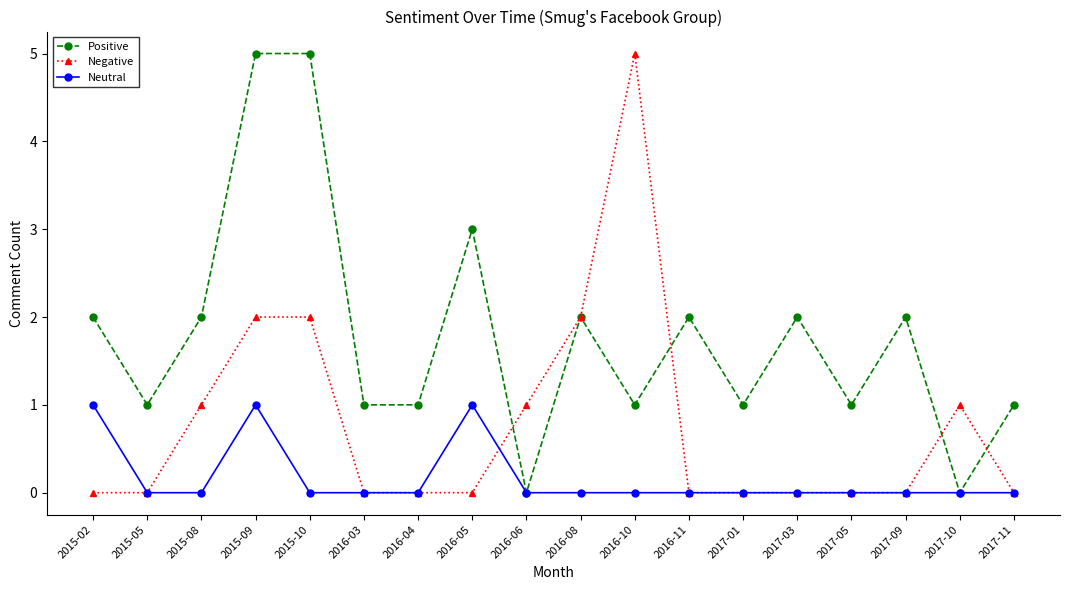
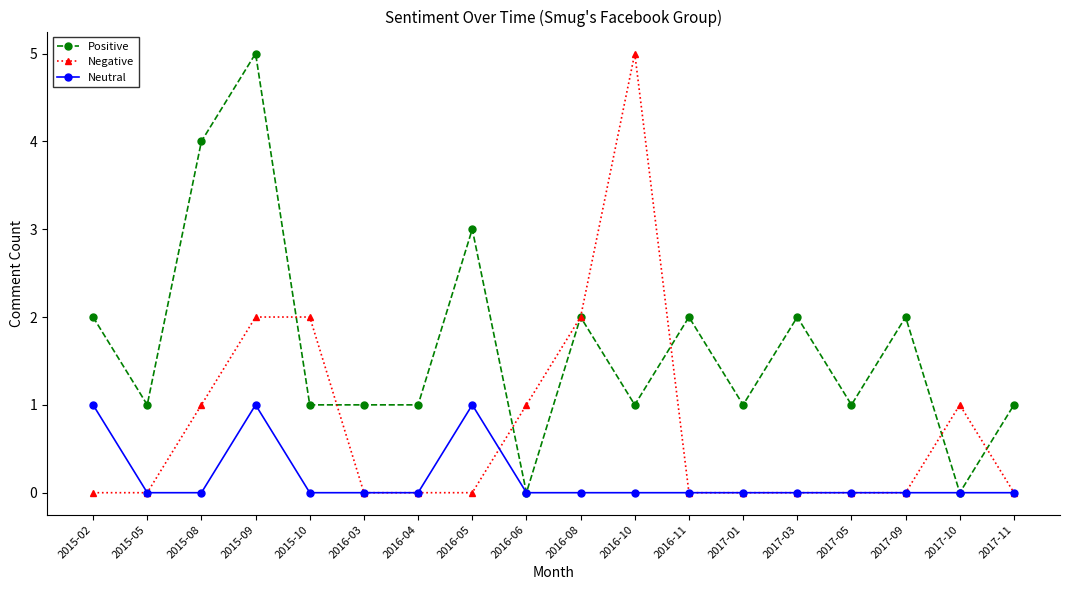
Positive, 2015-08: 2 -> 4
Positive, 2015-10: 5 -> 1
